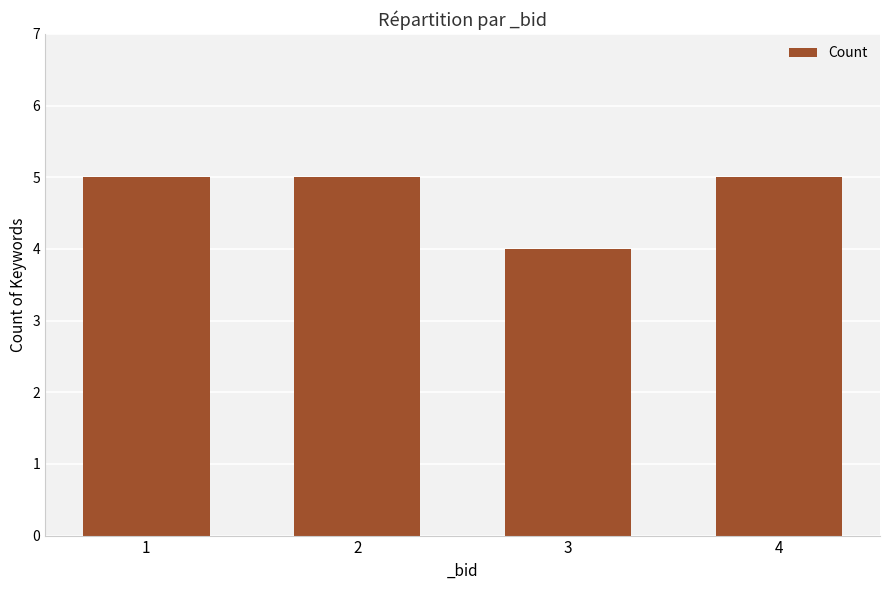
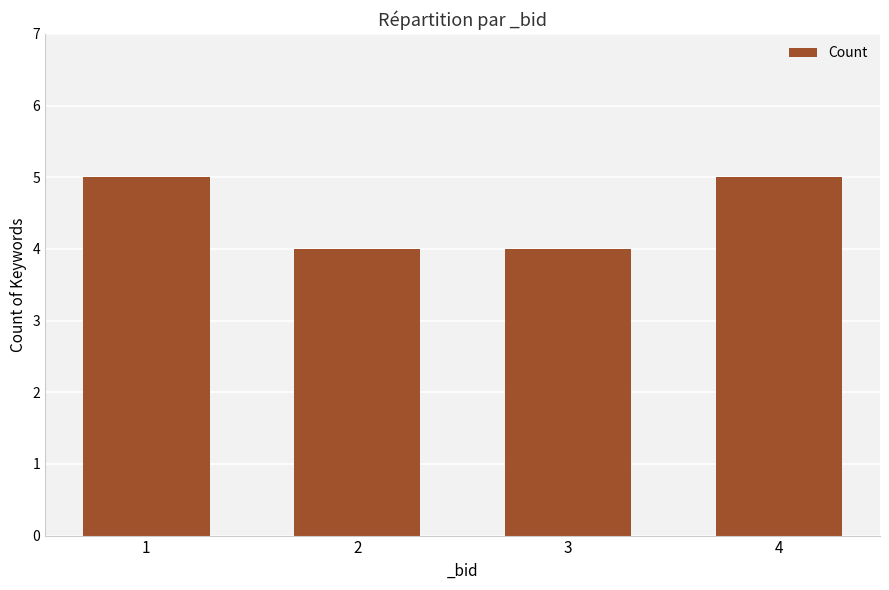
2: 5 -> 4
